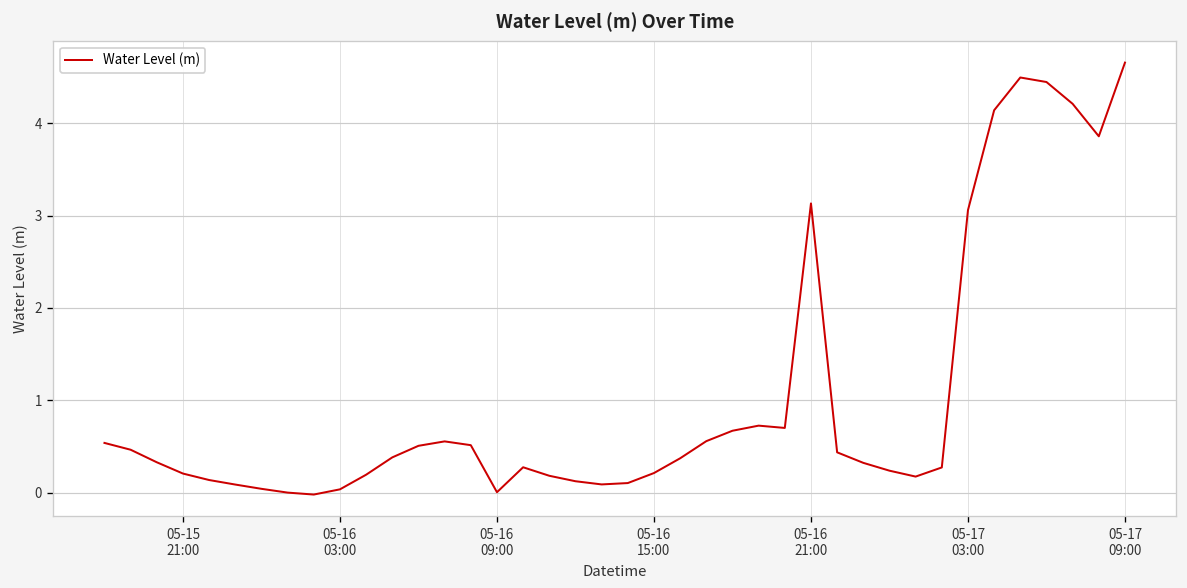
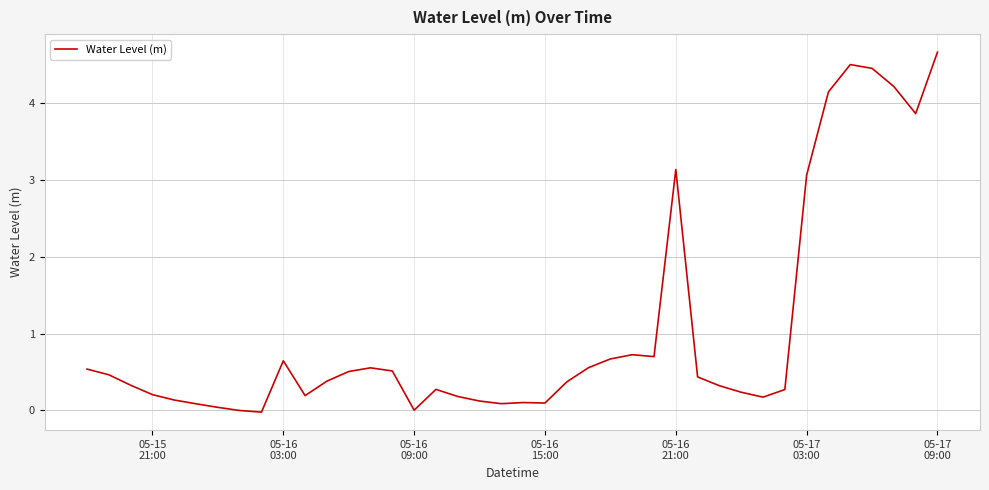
05-16 03:00: 0.0 -> 0.6
05-16 15:00: 0.2 -> 0.1
